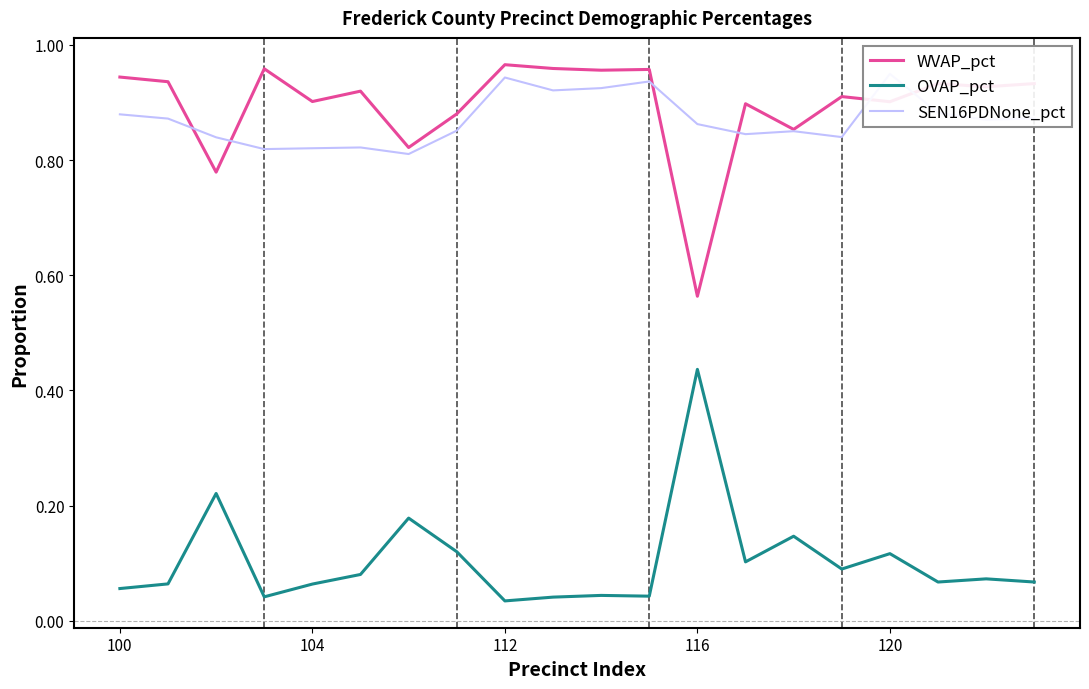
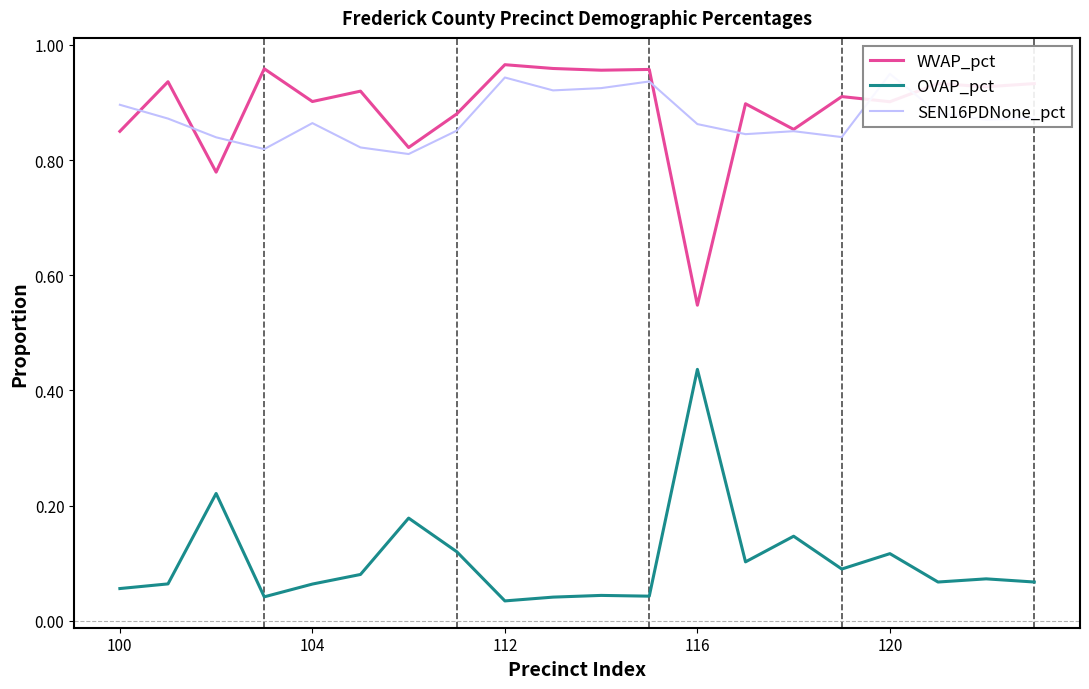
WVAP_pct, 100: 0.94 -> 0.85
SEN16PDNone_pct, 100: 0.88 -> 0.90
SEN16PDNone_pct, 104: 0.82 -> 0.86
WVAP_pct, 116: 0.56 -> 0.55
